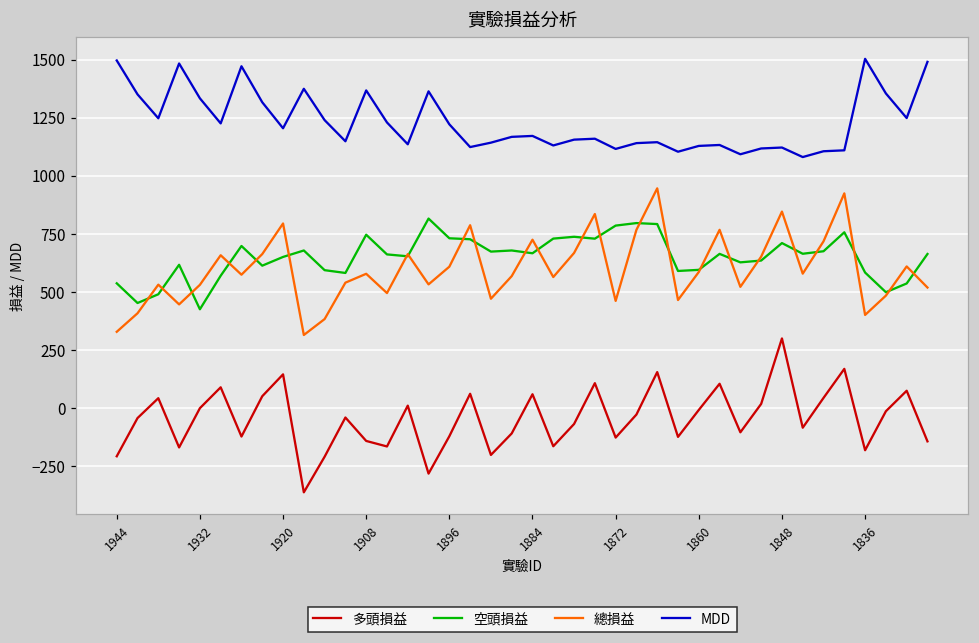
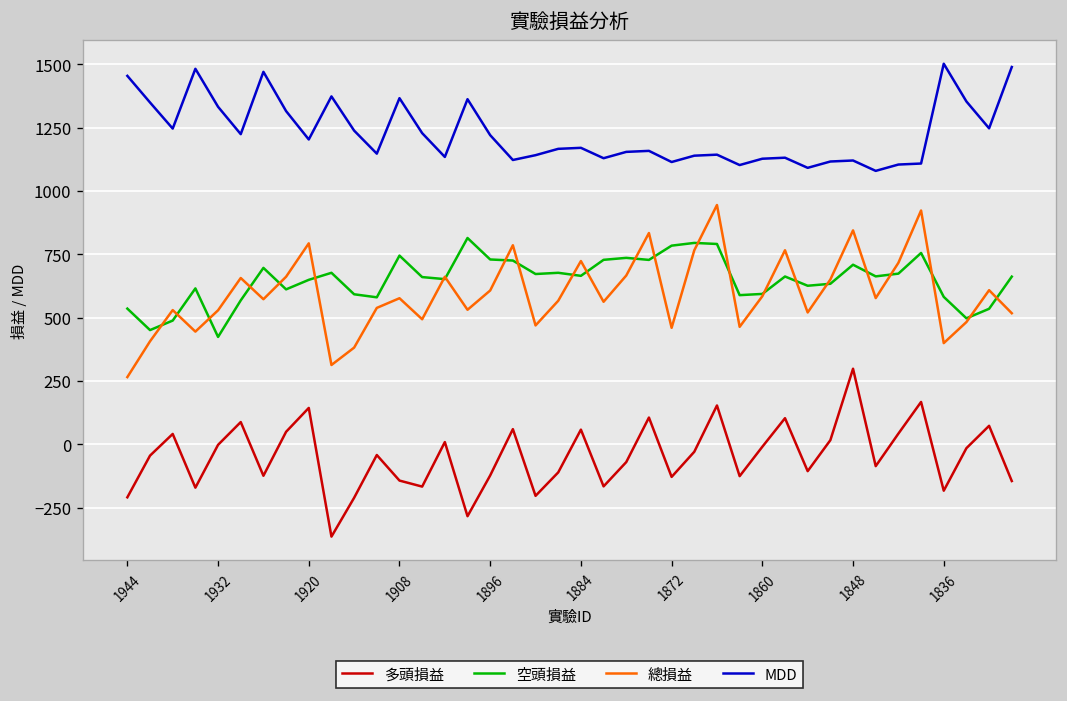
總損益, 1944: 330 -> 270
MDD, 1944: 1500 -> 1460
